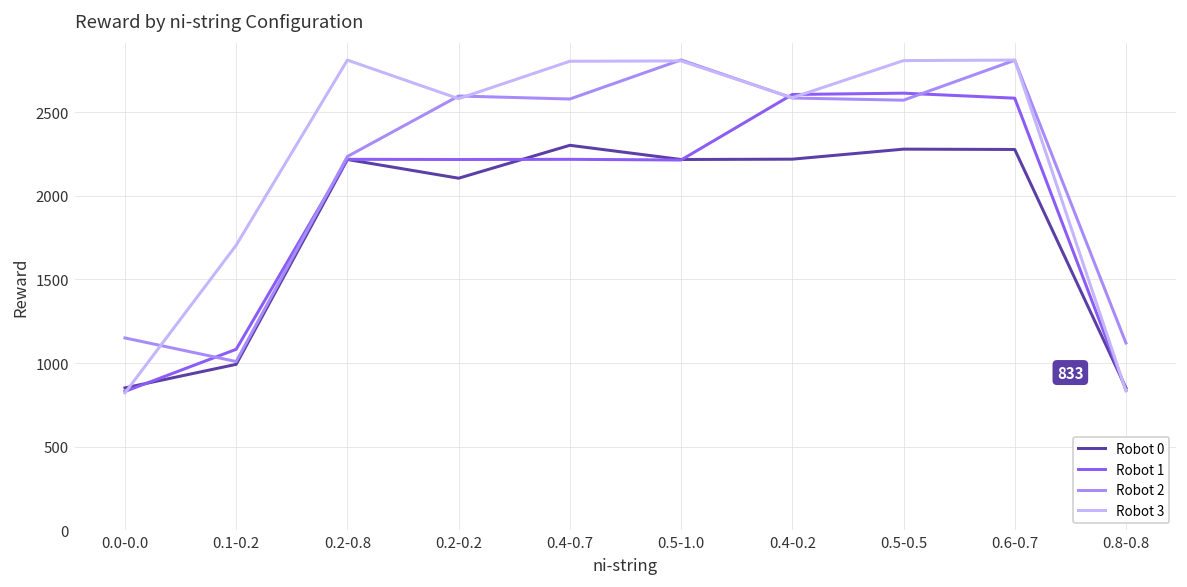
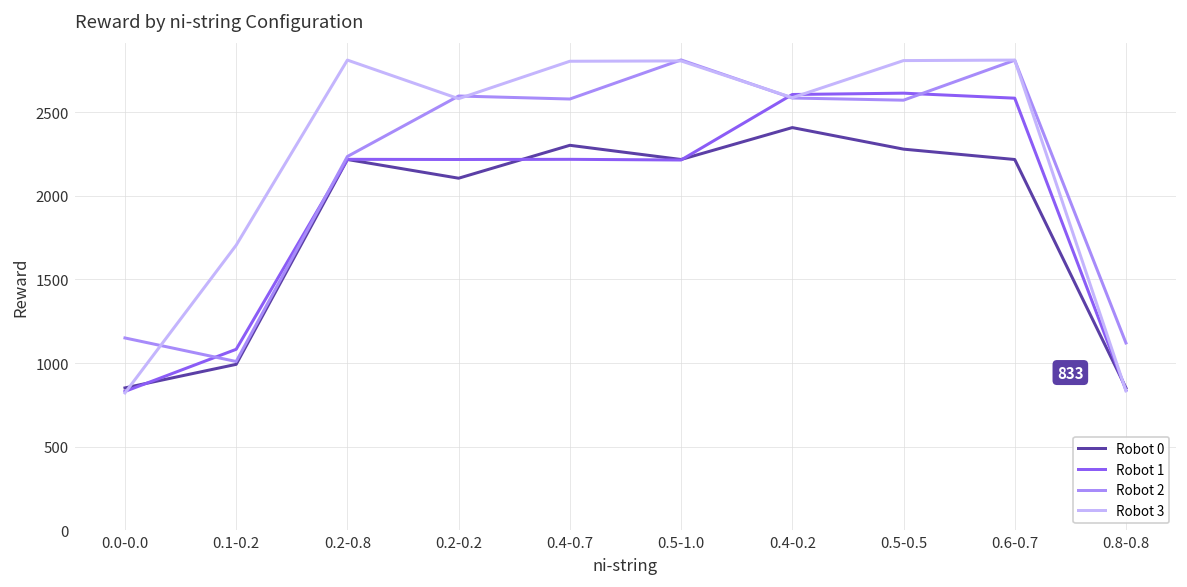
Robot 0, 0.4-0.2: 2220 -> 2410
Robot 0, 0.6-0.7: 2280 -> 2220
